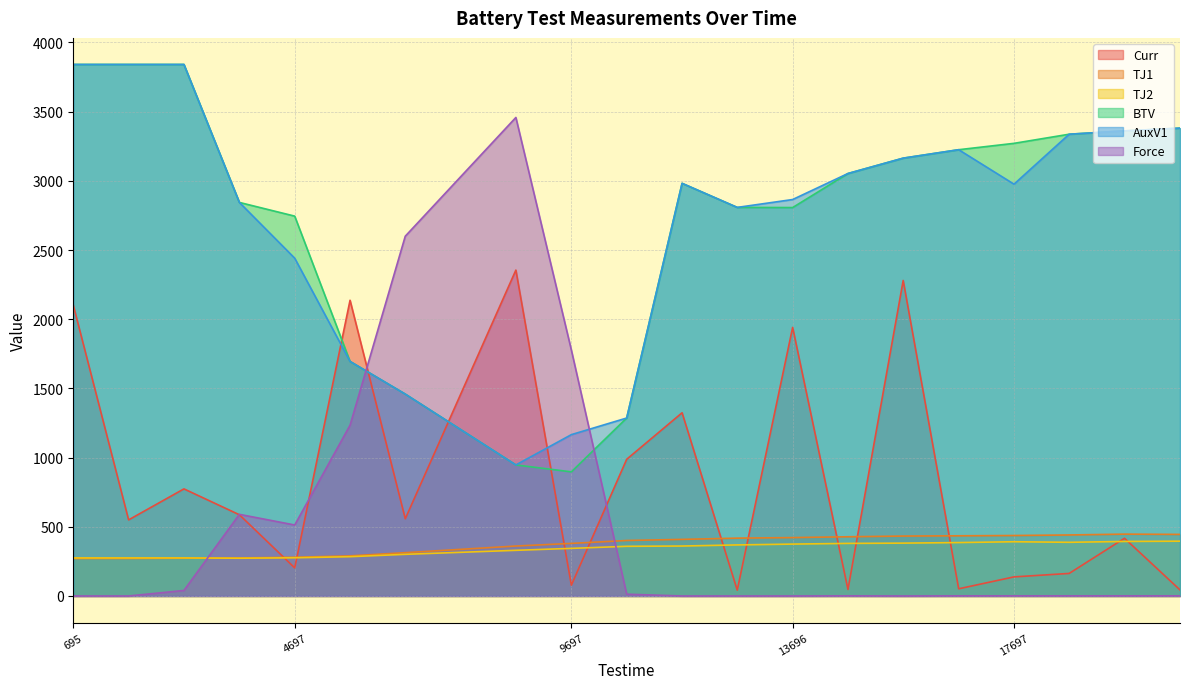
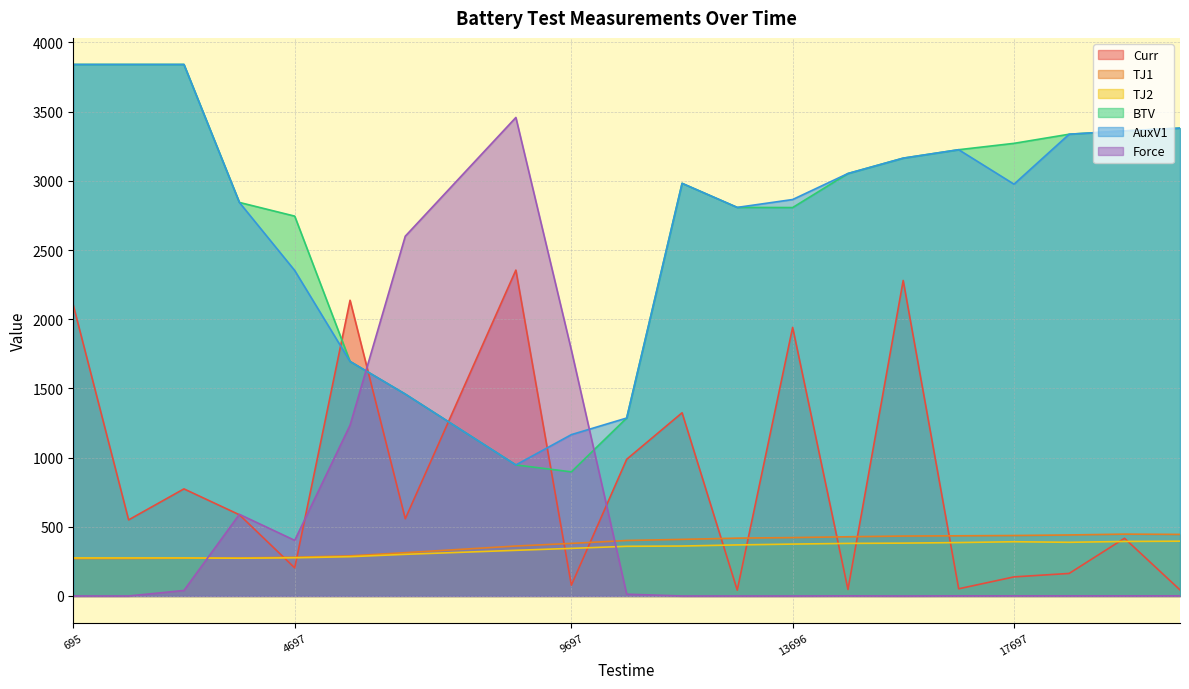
AuxV1, 4697: 2440 -> 2350
Force, 4697: 510 -> 400
